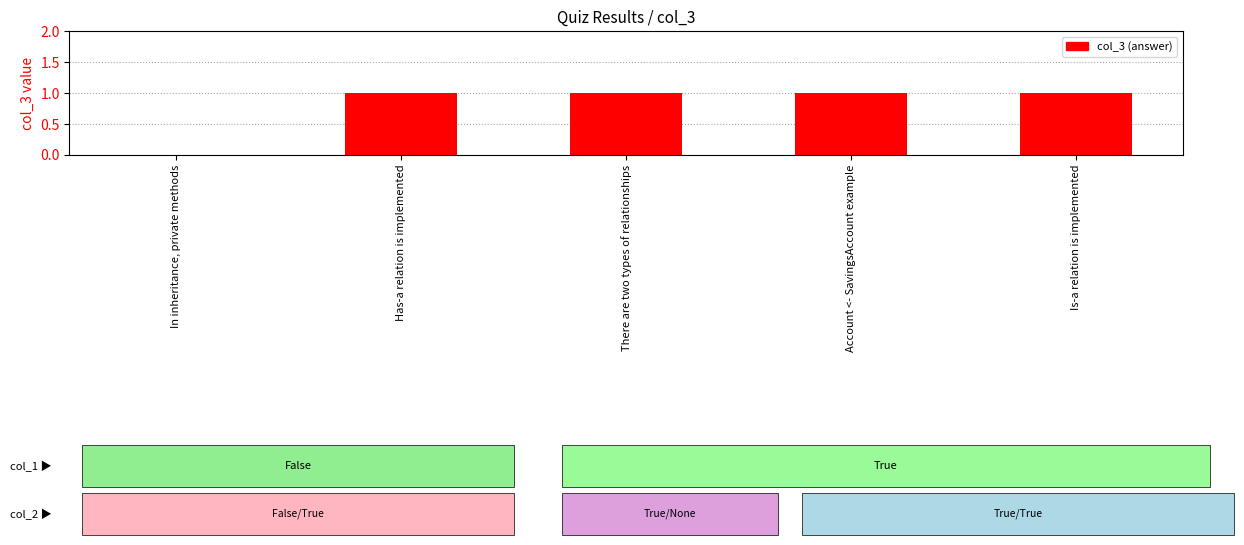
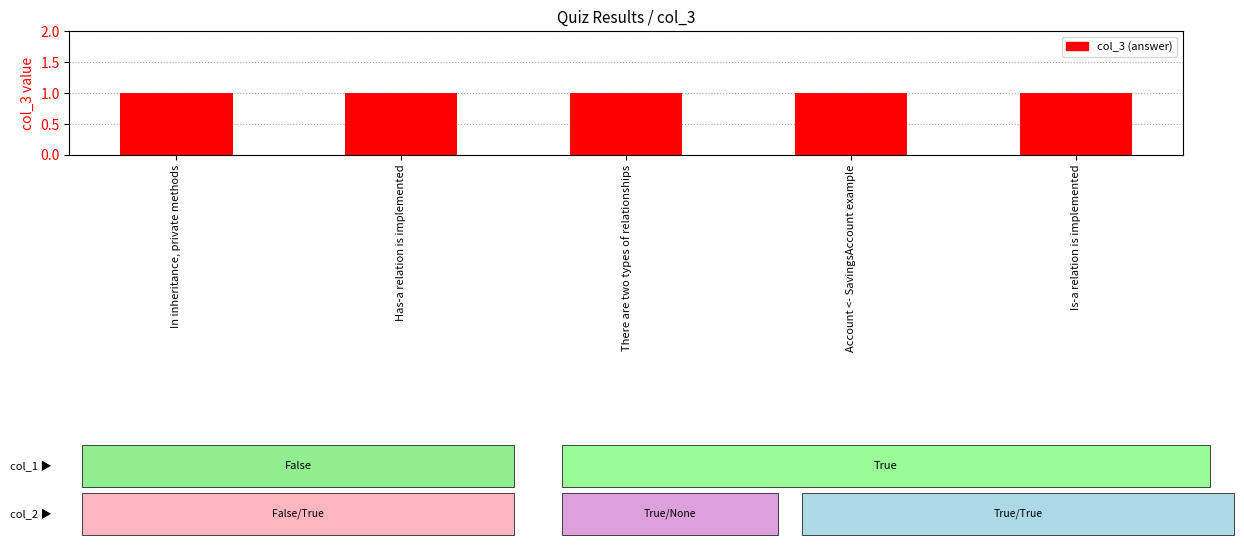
In inheritance, private methods: 0 -> 1
